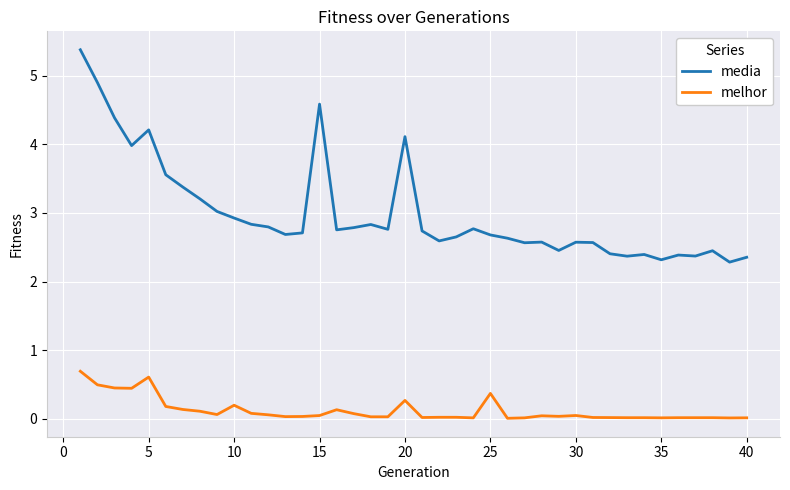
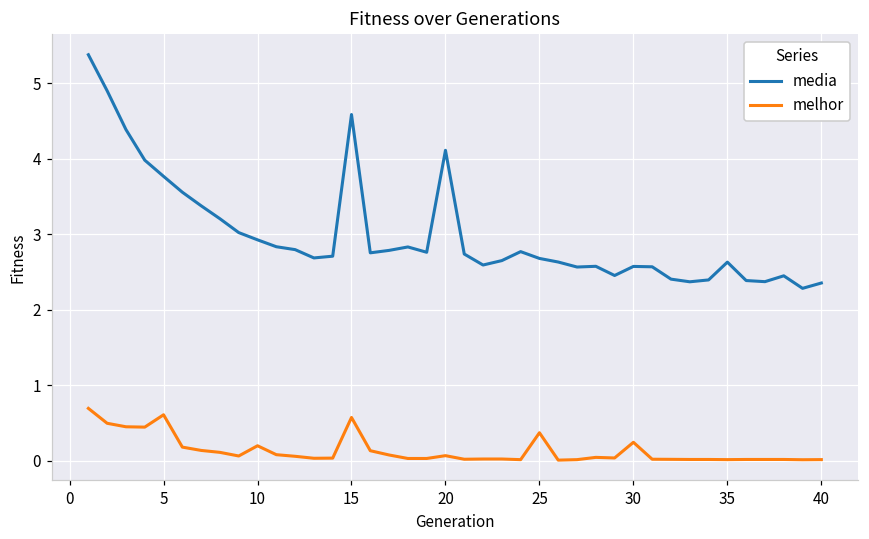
media, 5: 4.2 -> 3.8
melhor, 15: 0.0 -> 0.6
melhor, 20: 0.3 -> 0.1
melhor, 30: 0.0 -> 0.2
media, 35: 2.3 -> 2.6
